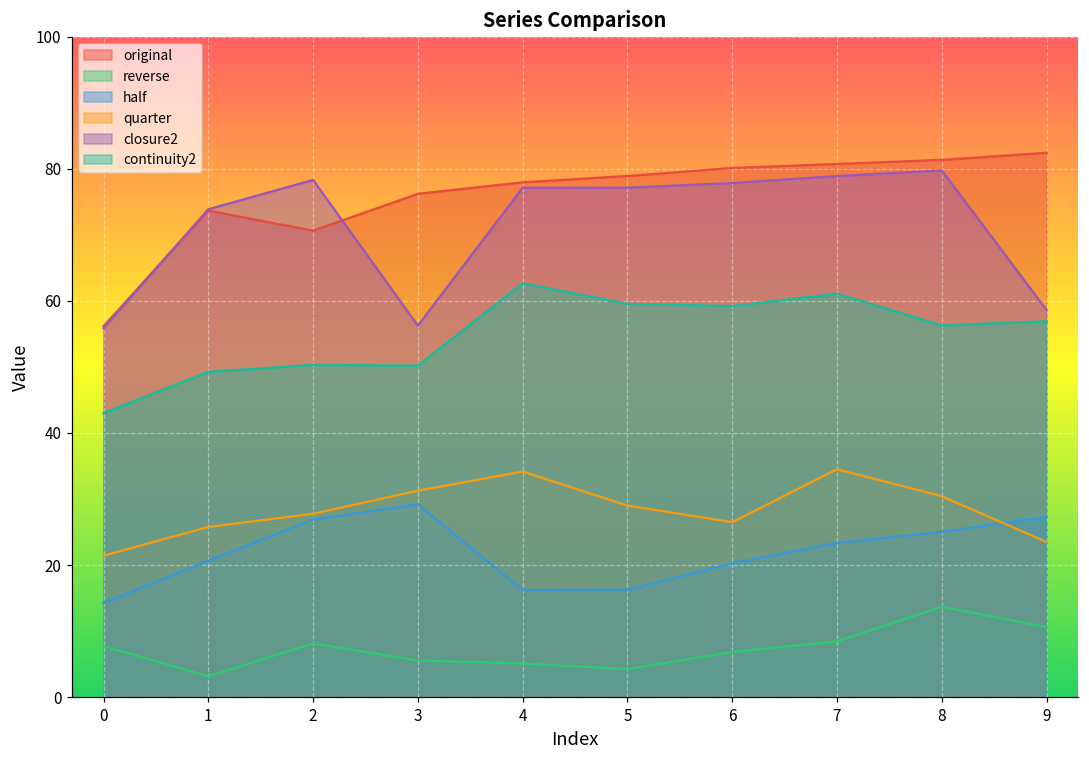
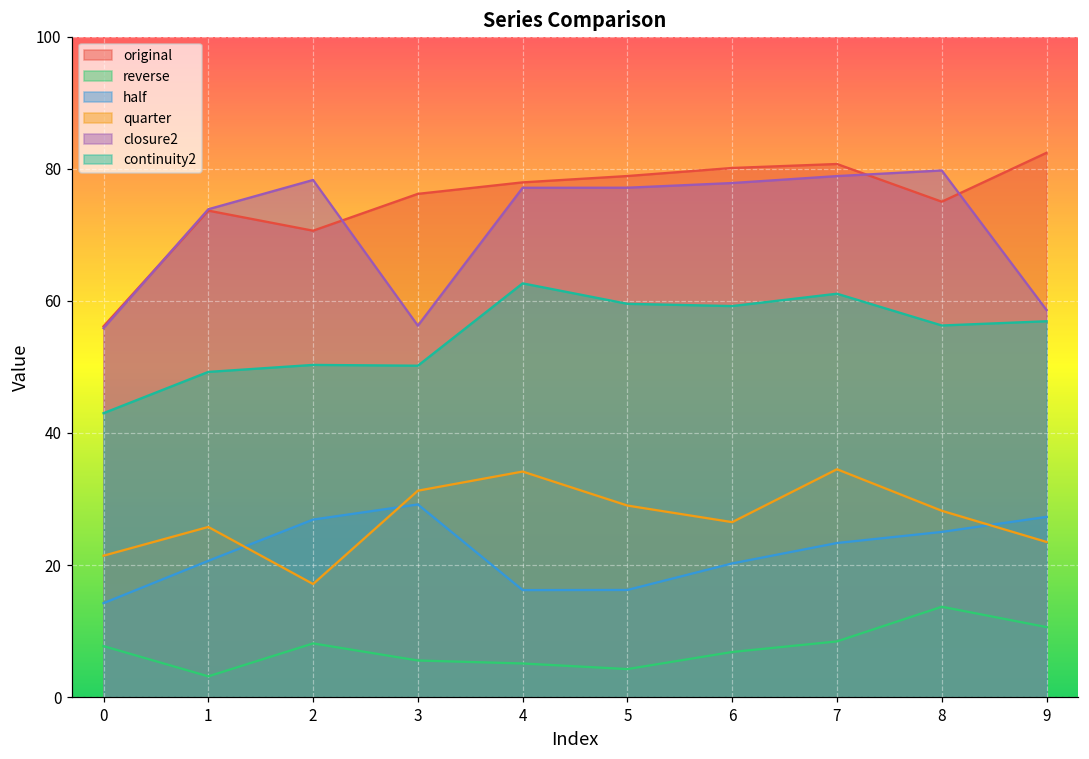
quarter, 2: 28 -> 17
original, 8: 81 -> 75
quarter, 8: 30 -> 28
